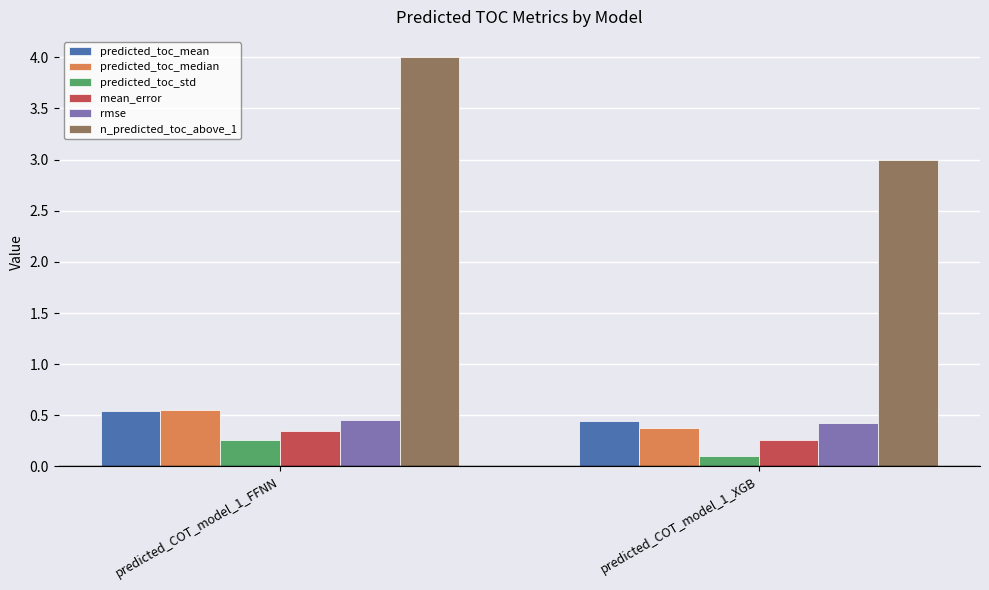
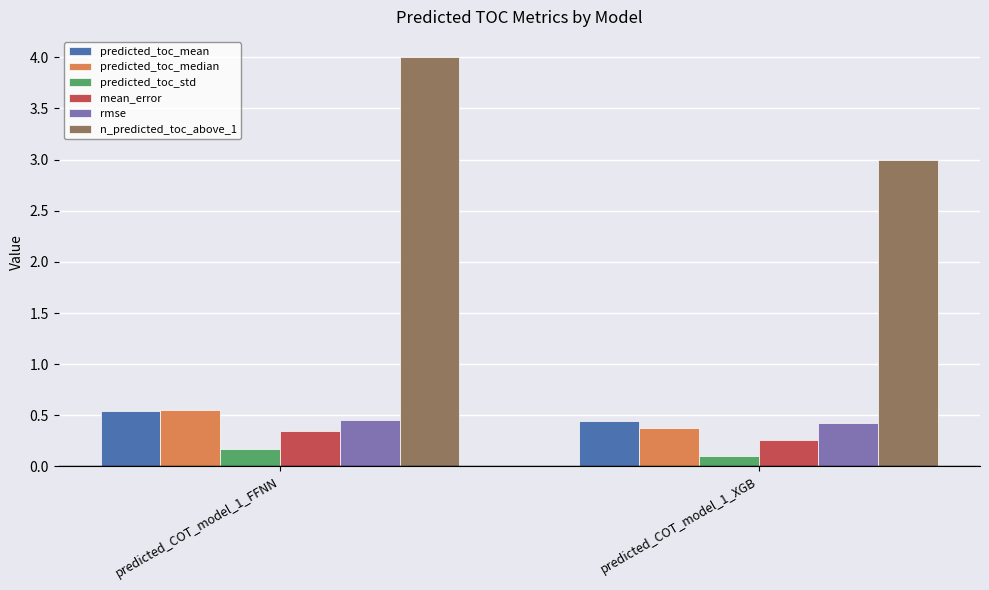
predicted_toc_std, predicted_COT_model_1_FFNN: 0.26 -> 0.17
